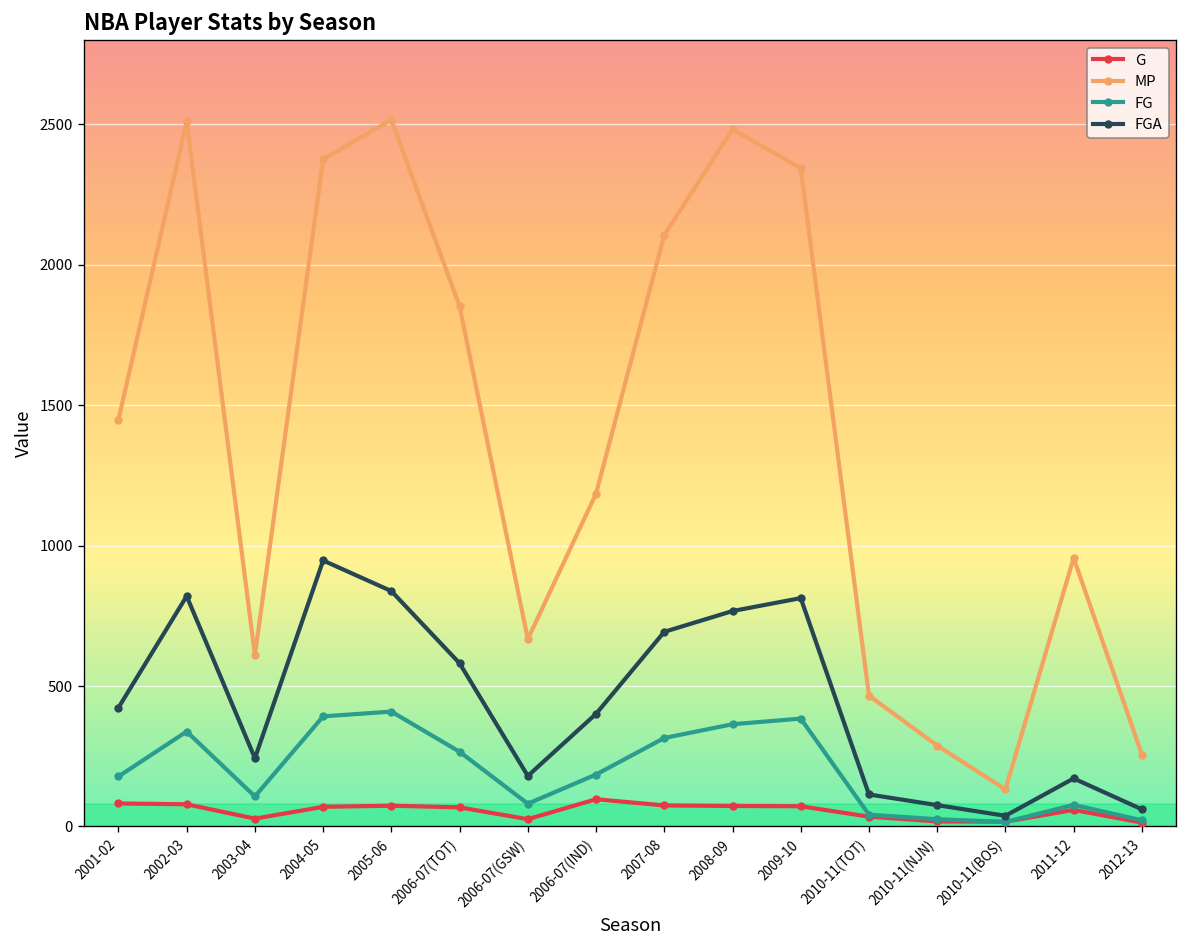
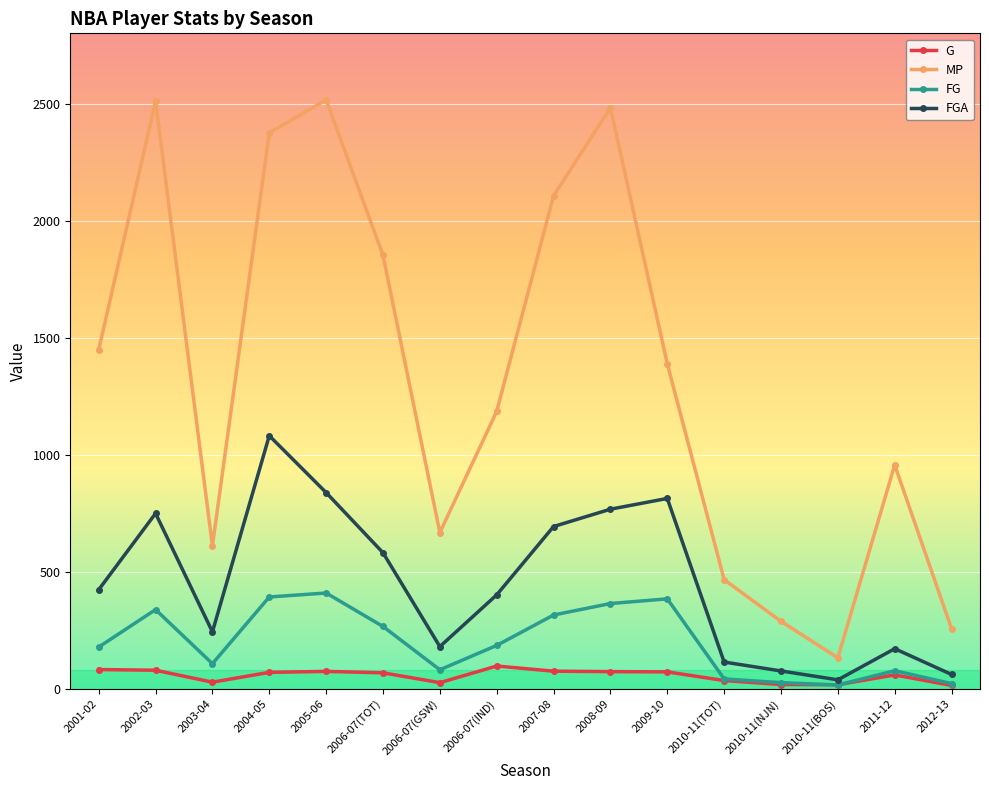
FGA, 2002-03: 820 -> 750
FGA, 2004-05: 950 -> 1080
MP, 2009-10: 2340 -> 1390
